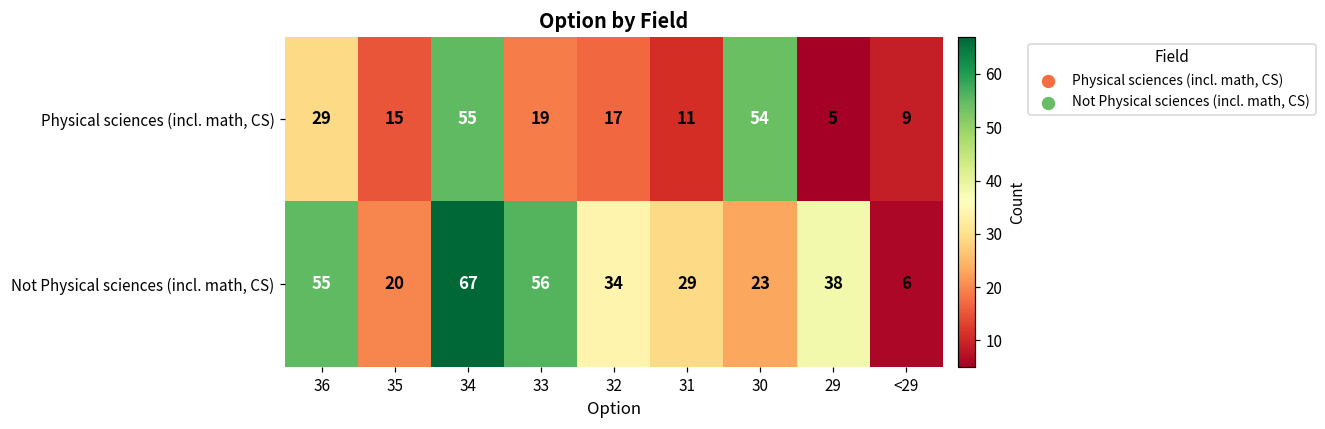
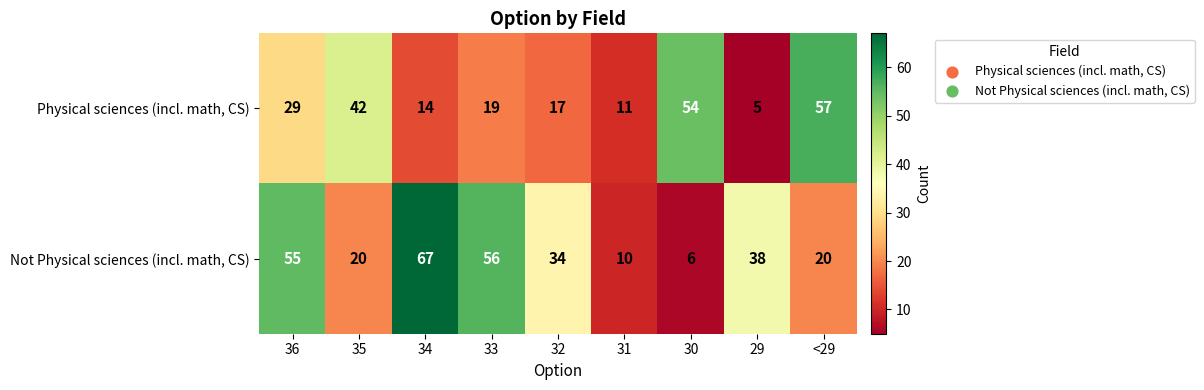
Physical sciences (incl. math, CS), 35: 15 -> 42
Physical sciences (incl. math, CS), 34: 55 -> 14
Physical sciences (incl. math, CS), <29: 9 -> 57
Not Physical sciences (incl. math, CS), 31: 29 -> 10
Not Physical sciences (incl. math, CS), 30: 23 -> 6
Not Physical sciences (incl. math, CS), <29: 6 -> 20
